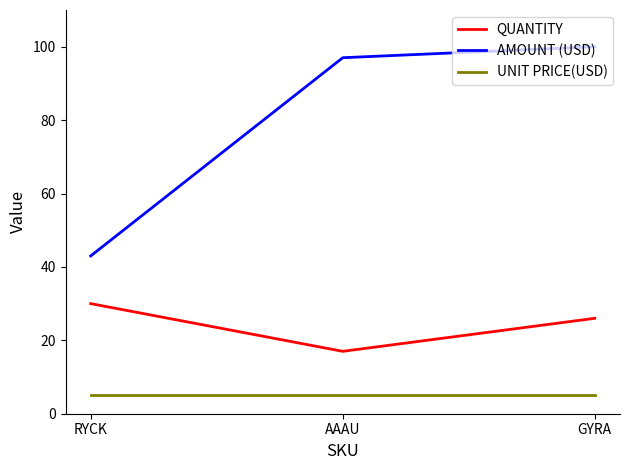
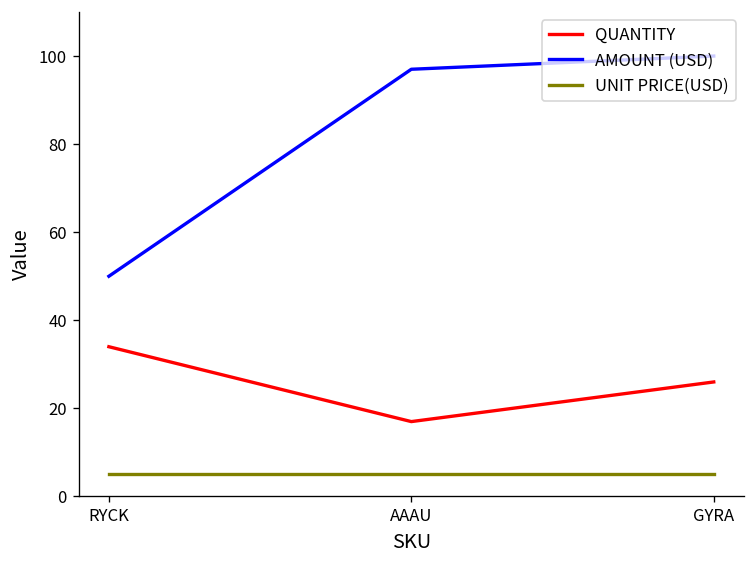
QUANTITY, RYCK: 30 -> 34
AMOUNT (USD), RYCK: 43 -> 50
